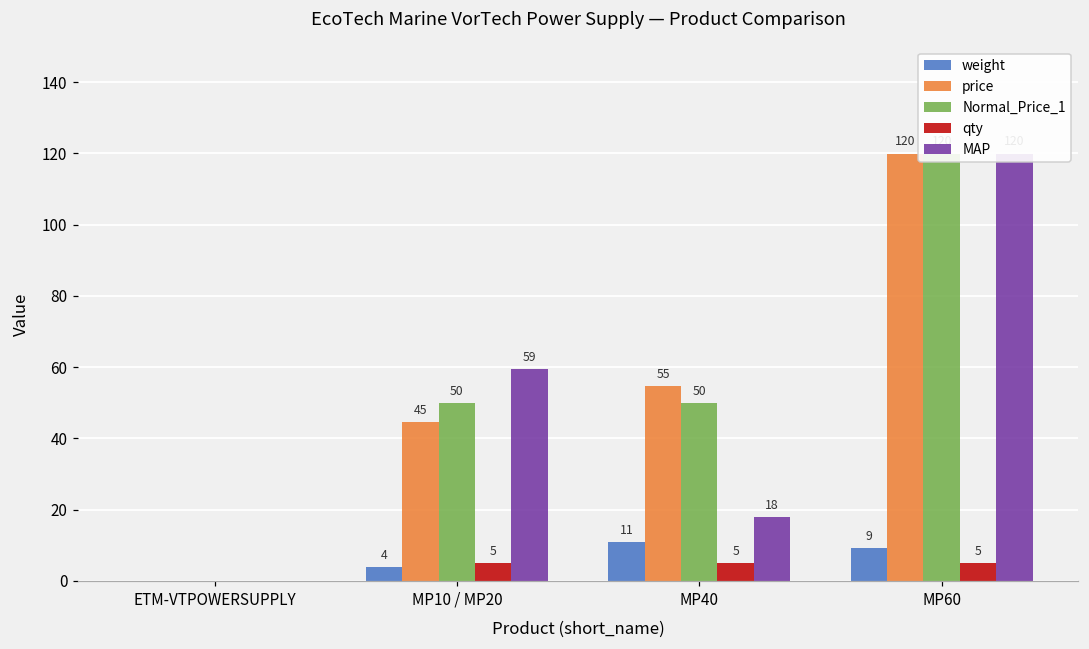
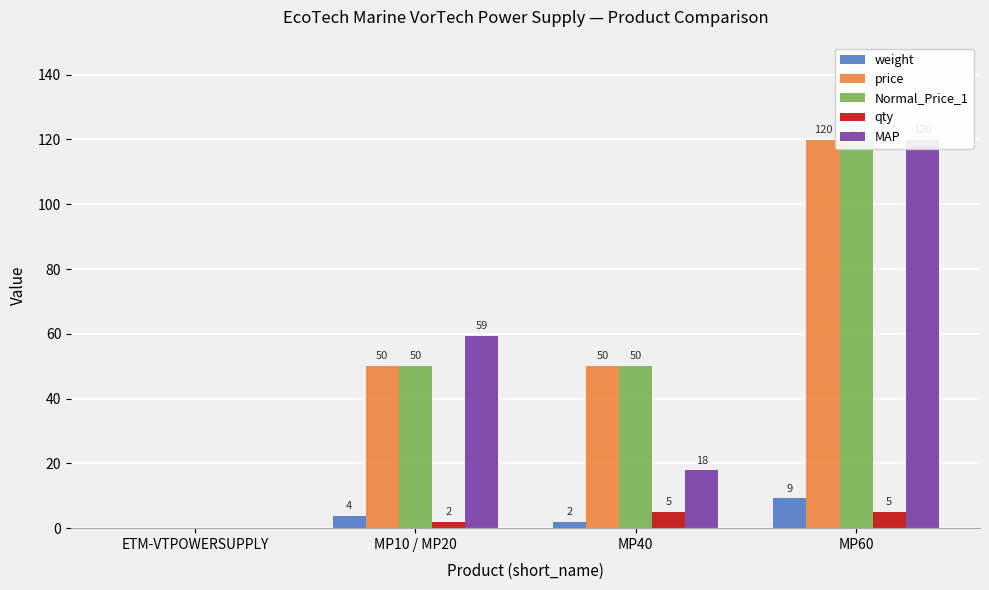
price, MP10 / MP20: 45 -> 50
qty, MP10 / MP20: 5 -> 2
weight, MP40: 11 -> 2
price, MP40: 55 -> 50
